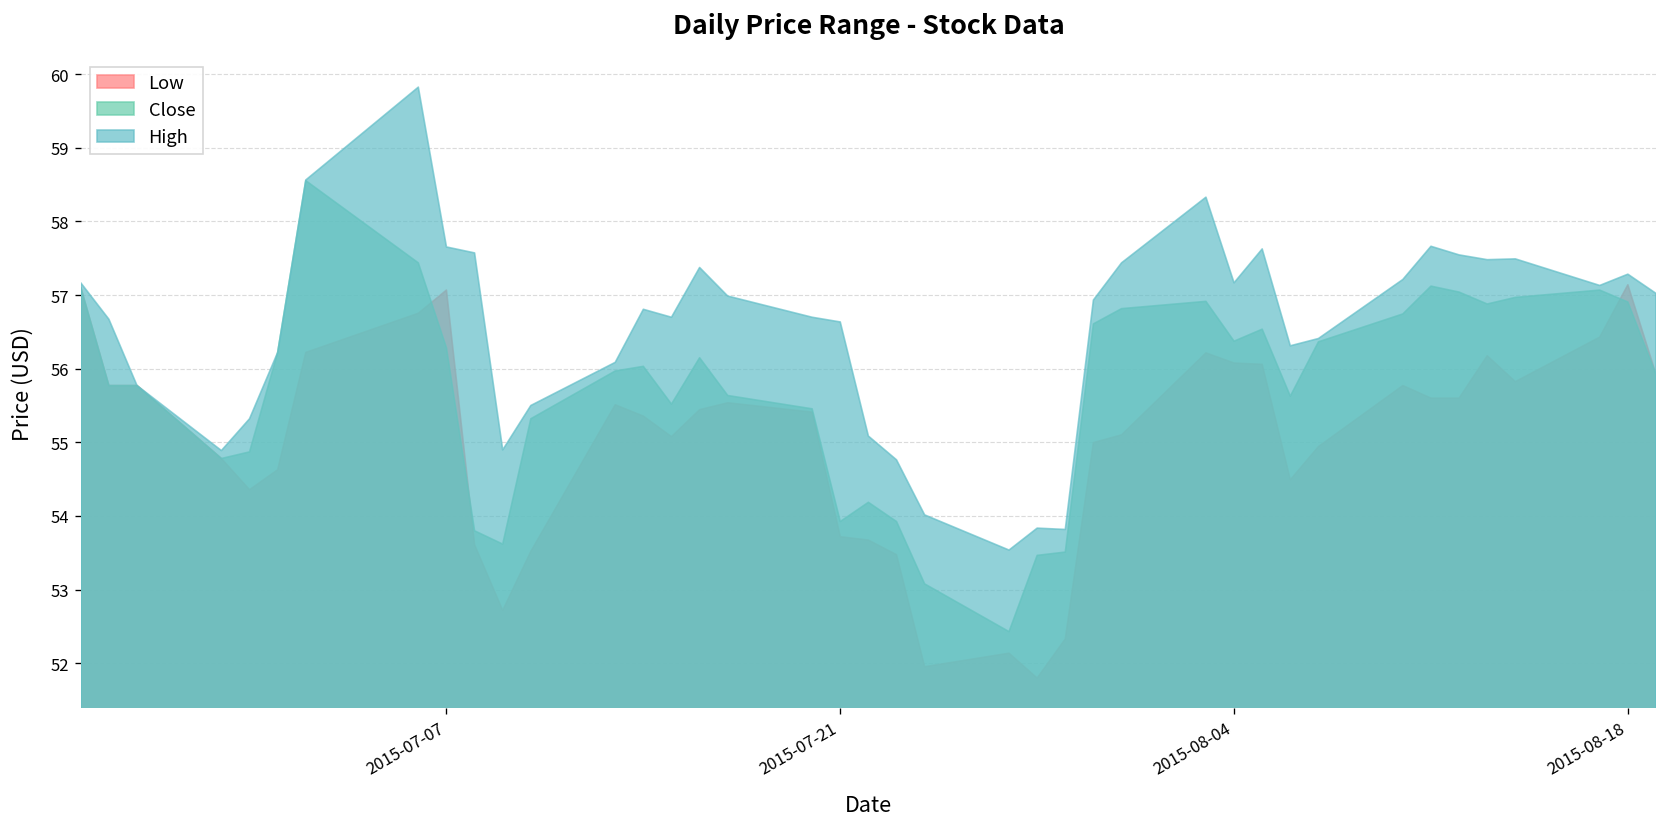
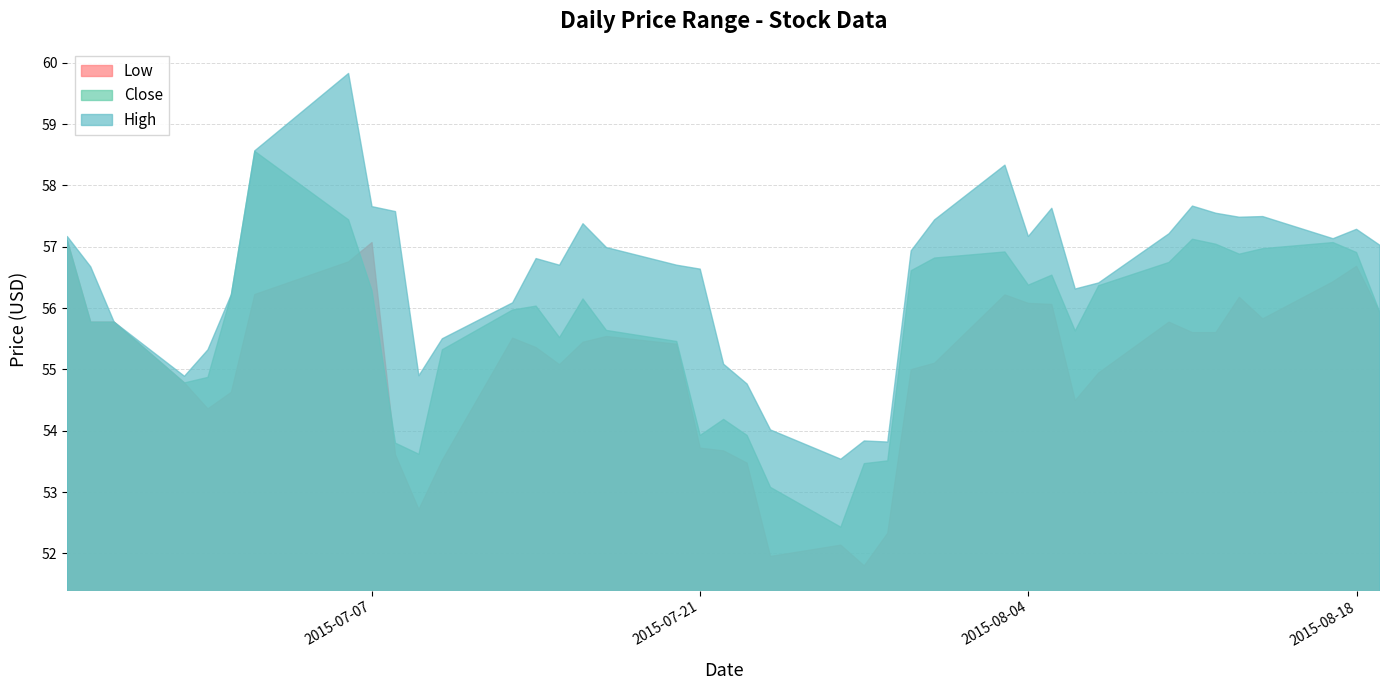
Low, 2015-08-18: 57.1 -> 56.7
